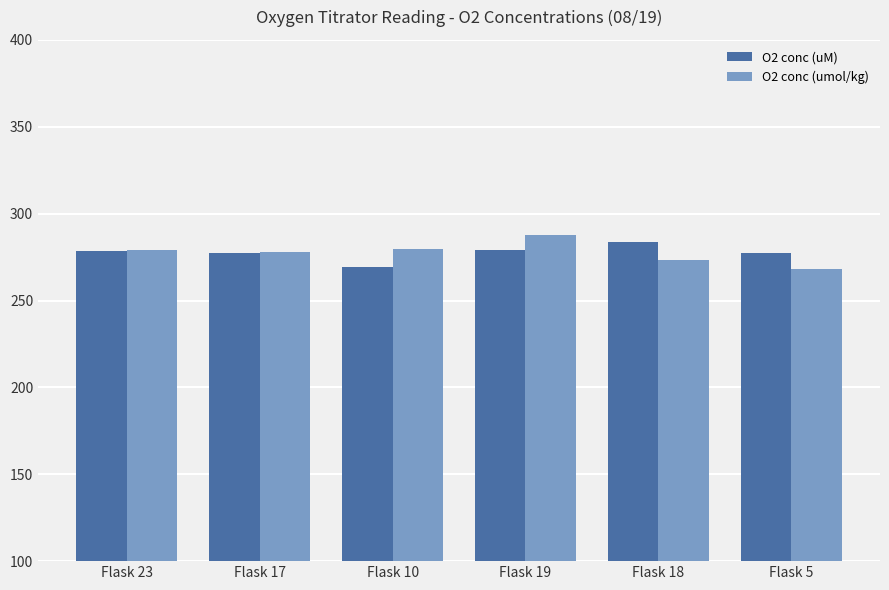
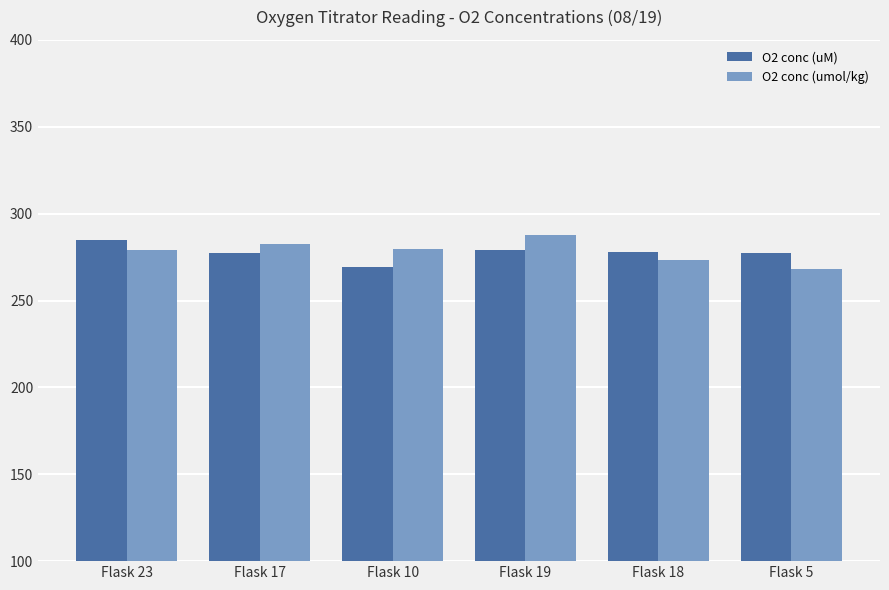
O2 conc (uM), Flask 23: 278 -> 285
O2 conc (umol/kg), Flask 17: 278 -> 283
O2 conc (uM), Flask 18: 283 -> 278
